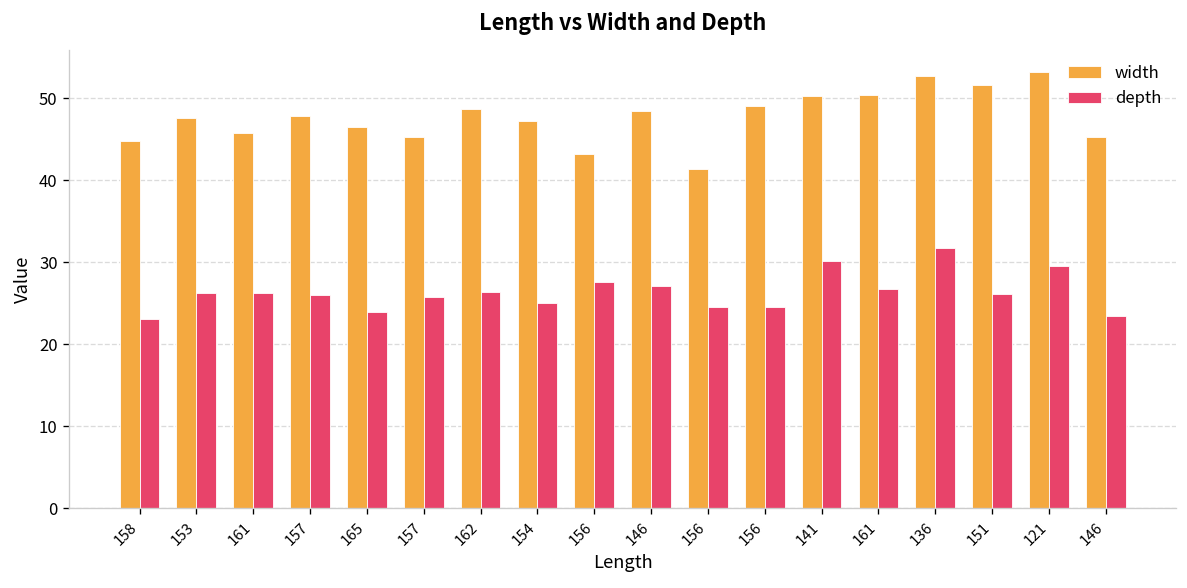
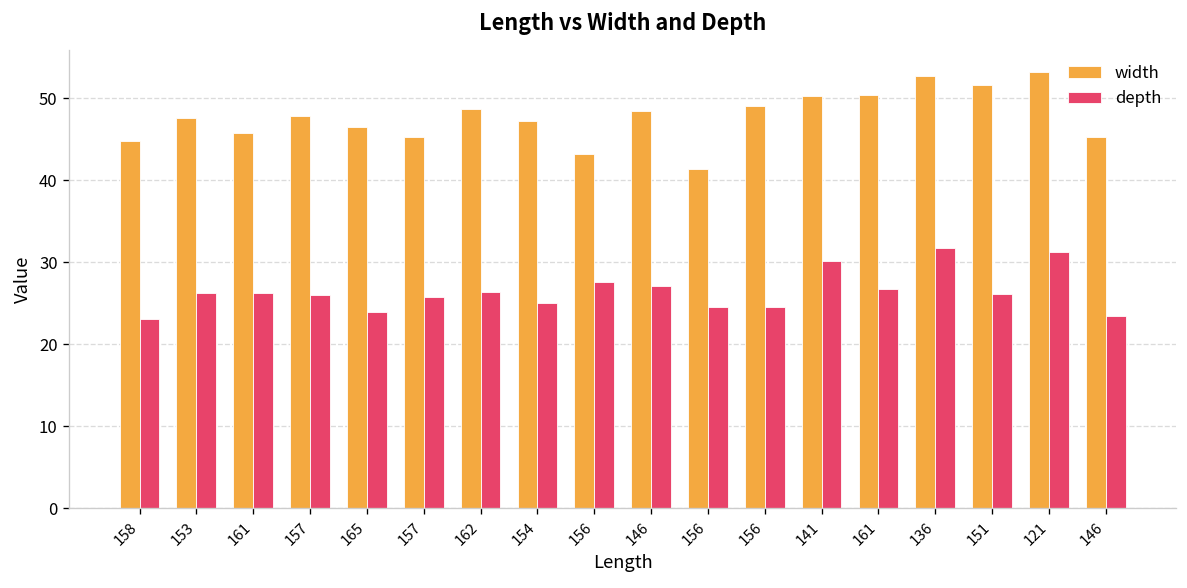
depth, 121: 30 -> 31
